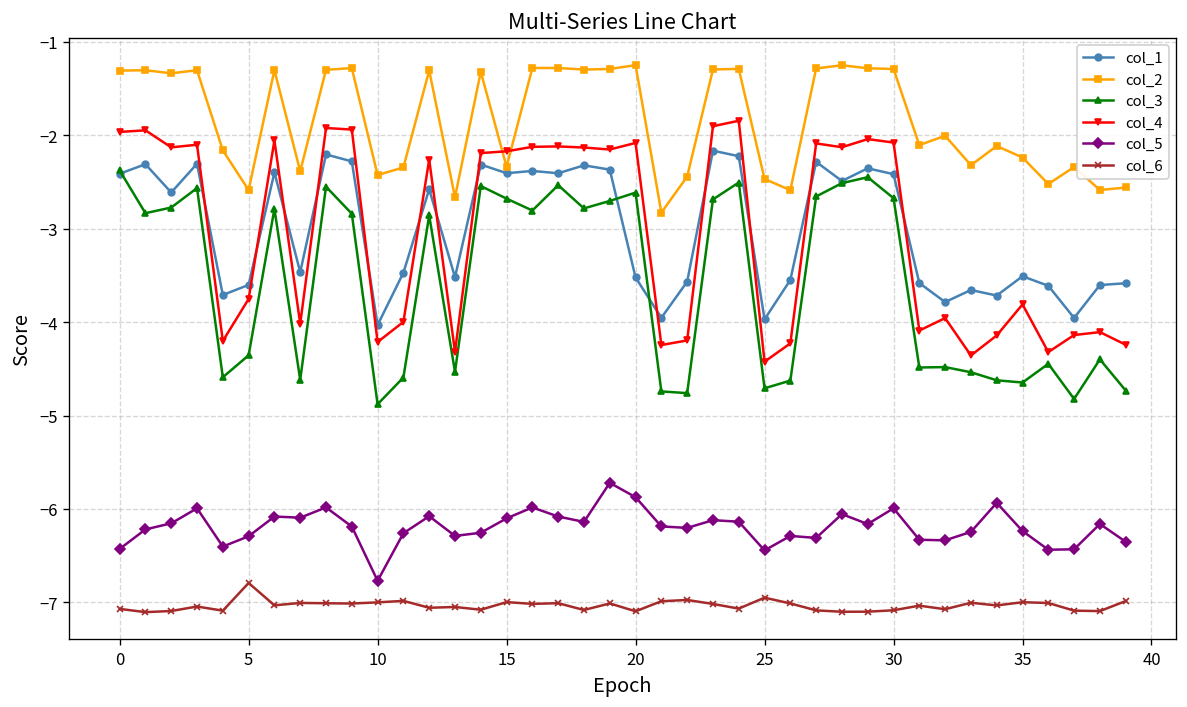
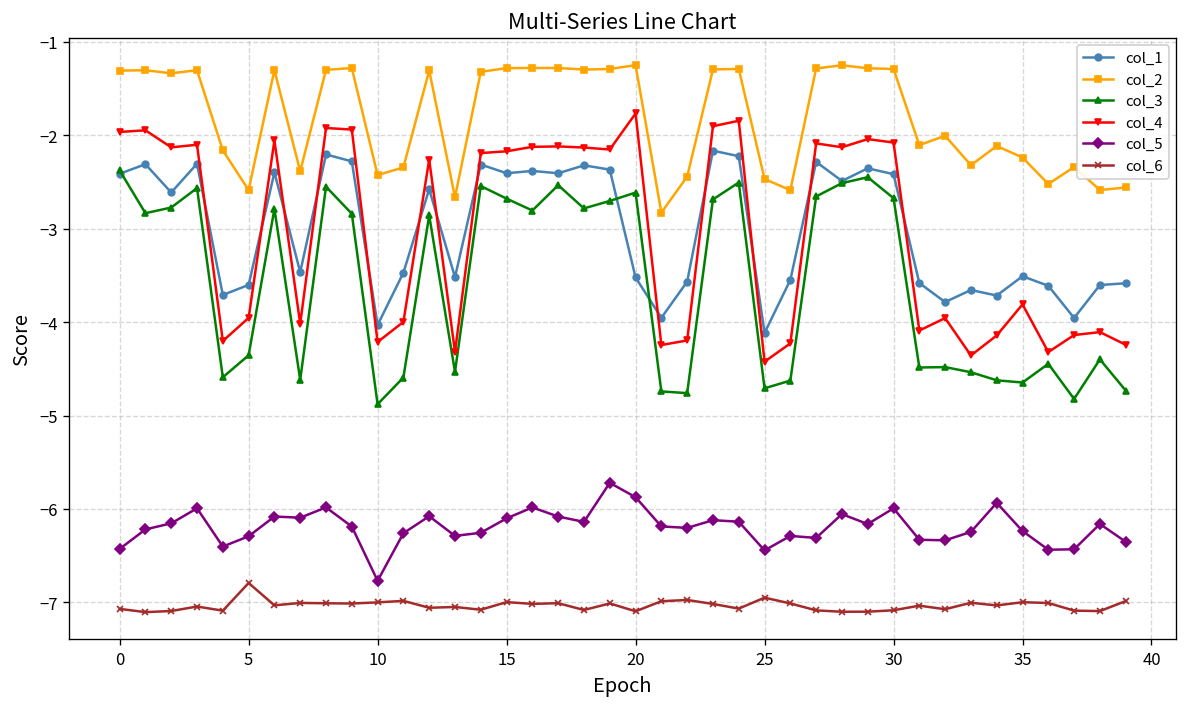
col_4, 5: -3.8 -> -4.0
col_2, 15: -2.3 -> -1.3
col_4, 20: -2.1 -> -1.8
col_1, 25: -4.0 -> -4.1
